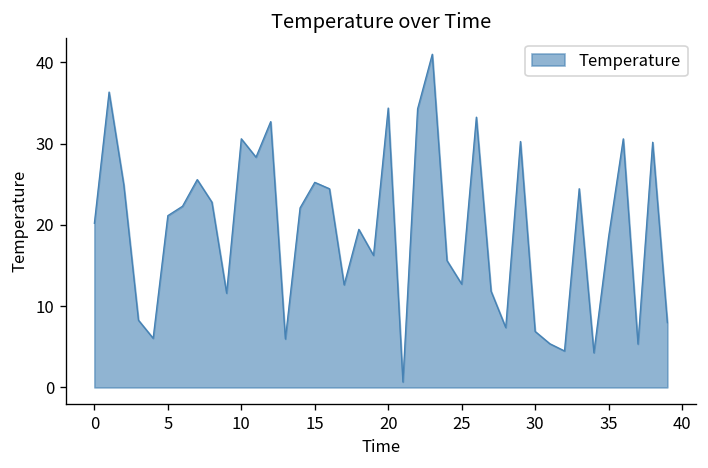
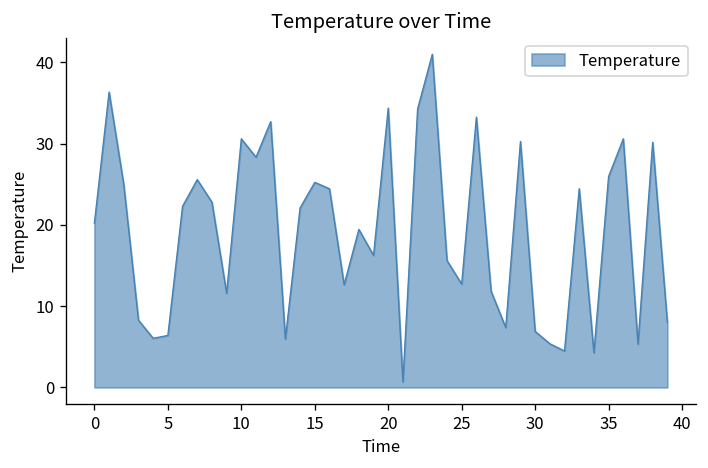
5: 21 -> 6
35: 19 -> 26
